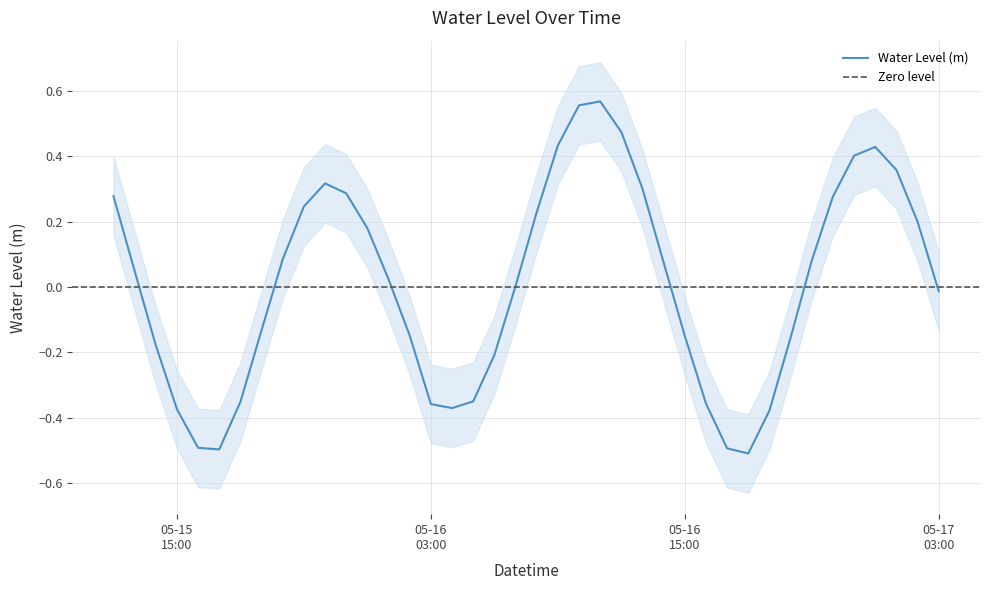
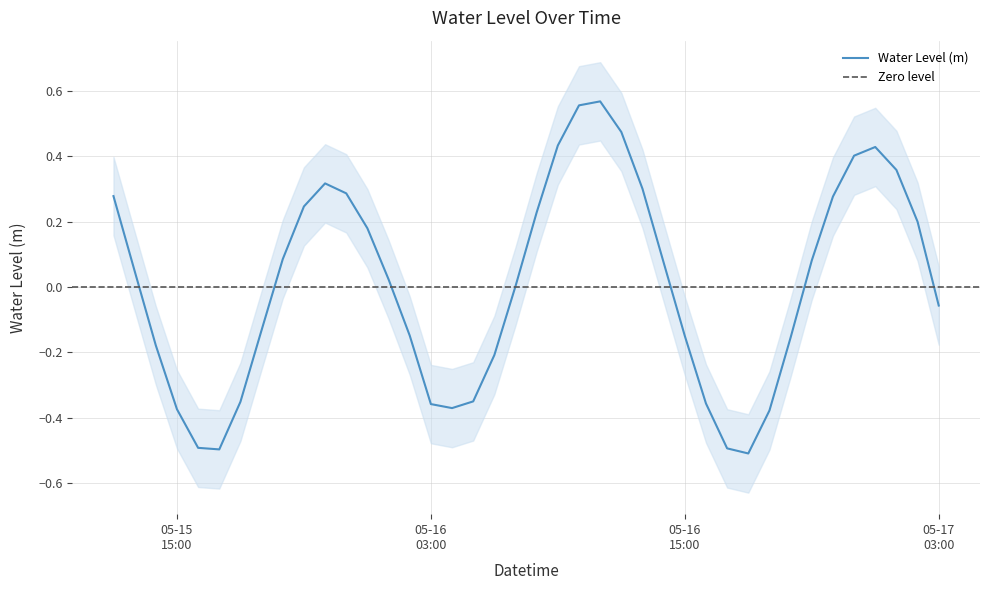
Water Level (m), 05-17 03:00: -0.01 -> -0.06
